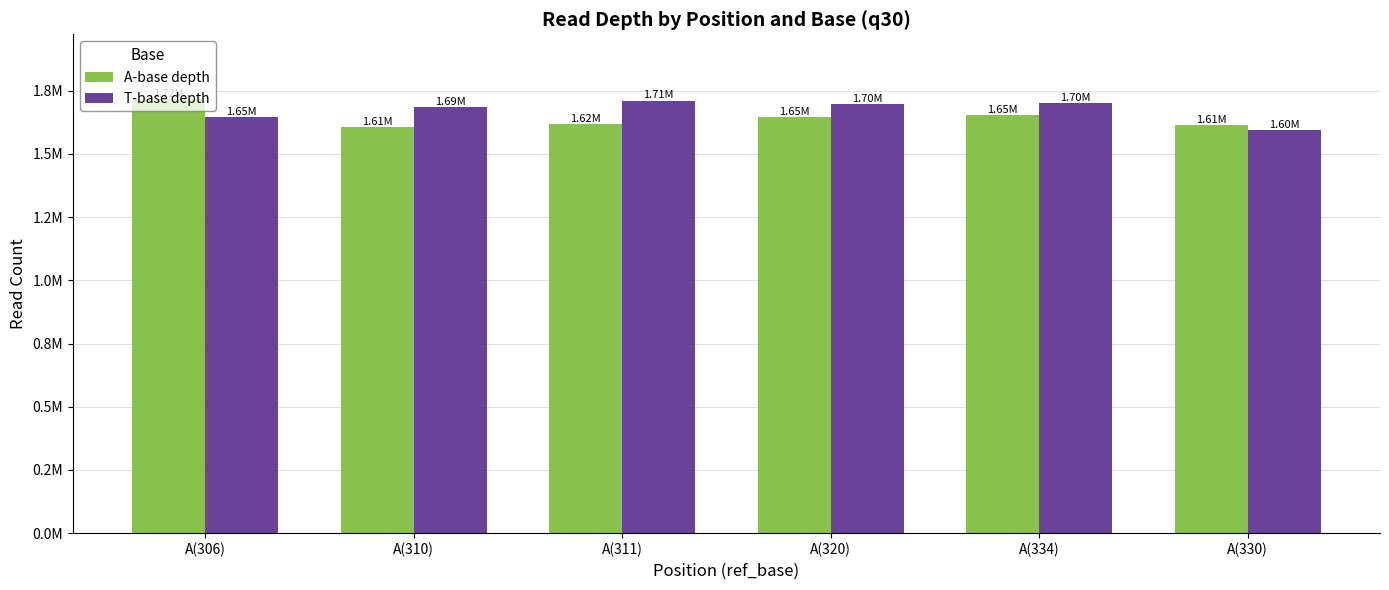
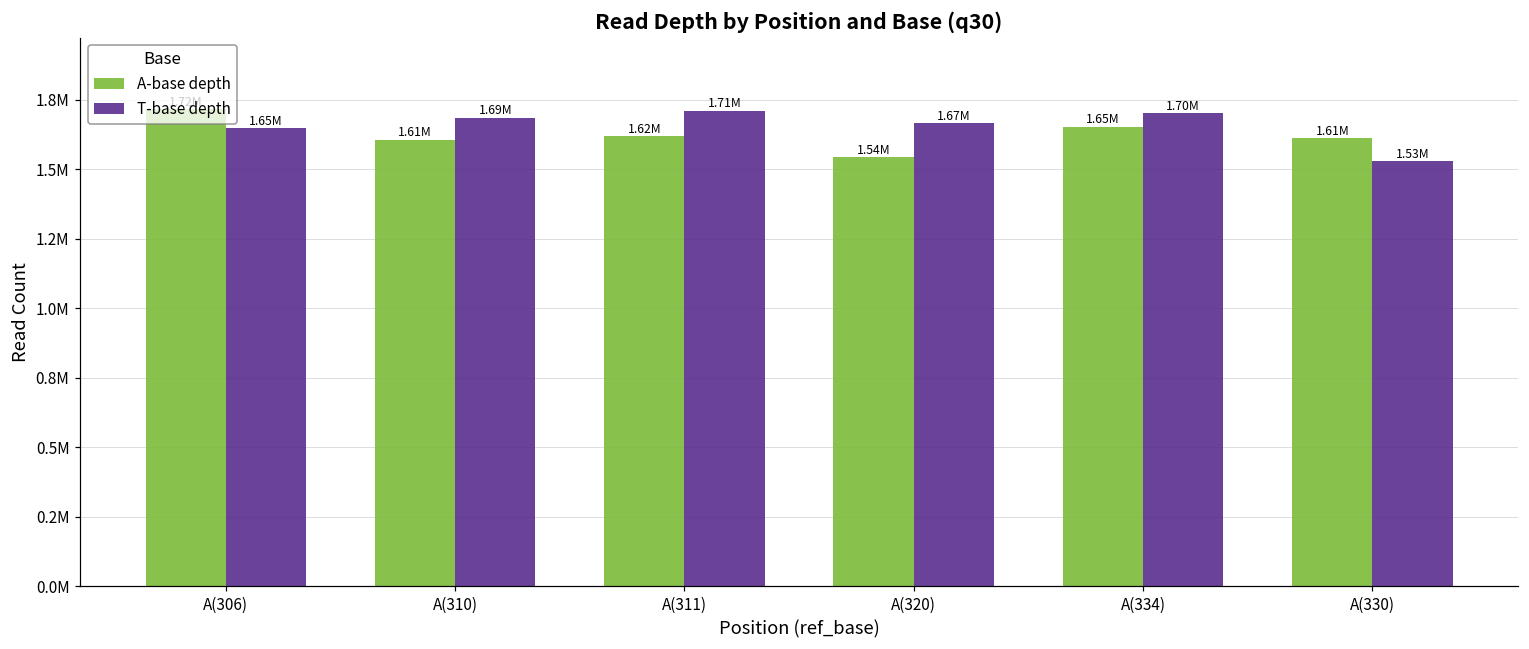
A-base depth, A(320): 1.65M -> 1.54M
T-base depth, A(320): 1.70M -> 1.67M
T-base depth, A(330): 1.60M -> 1.53M
